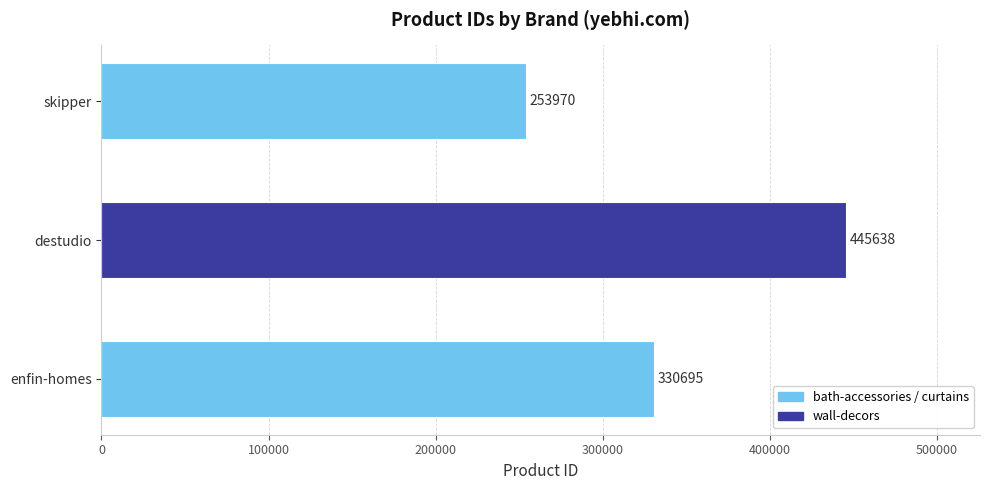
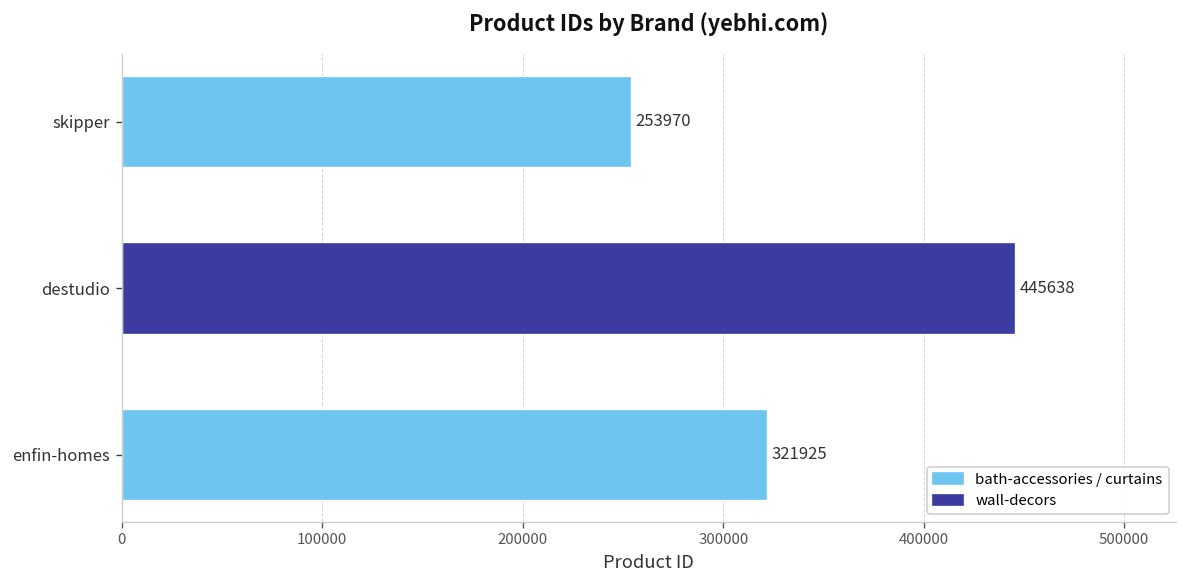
enfin-homes: 330695 -> 321925
